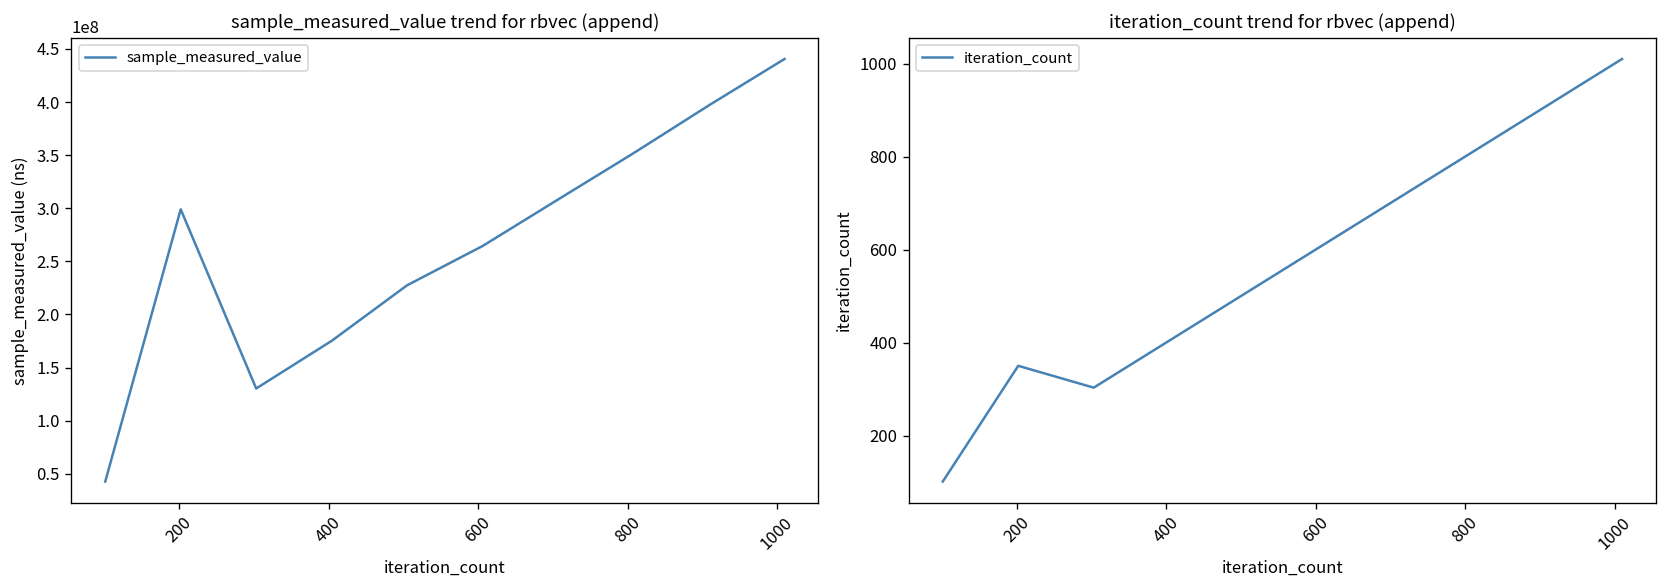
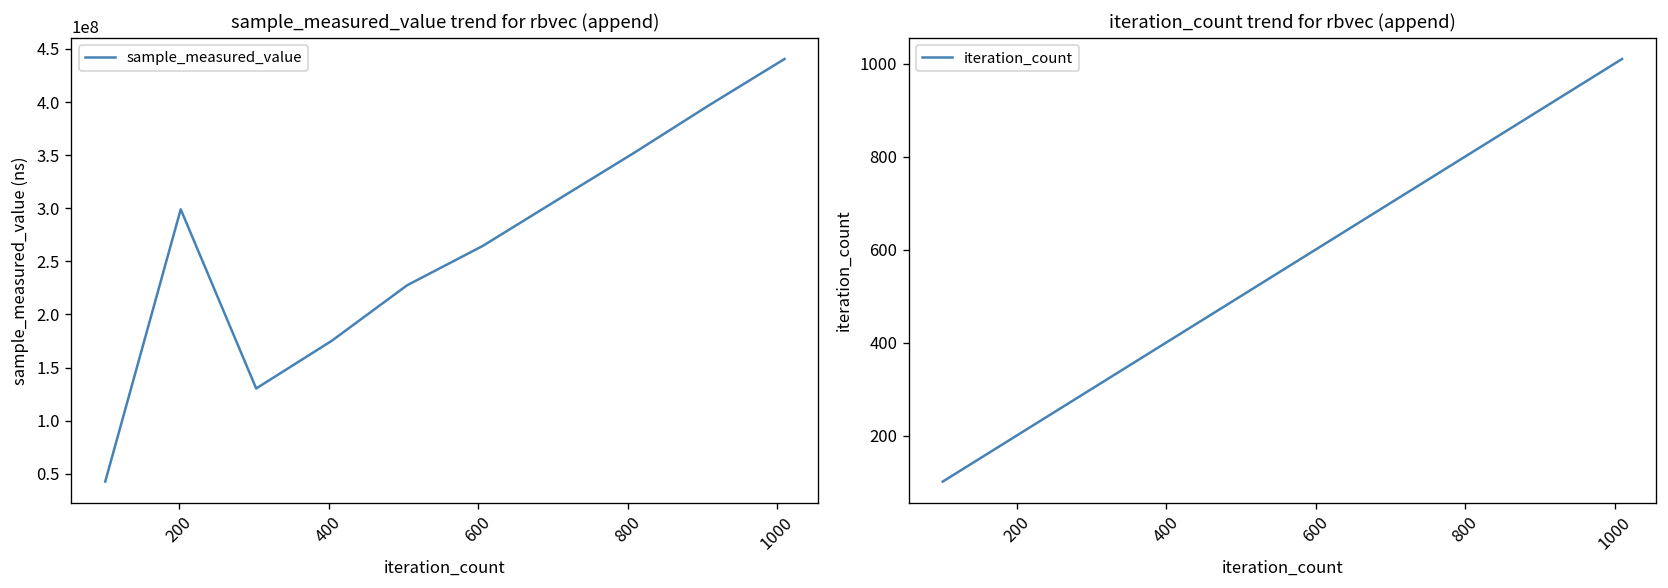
iteration_count trend for rbvec (append), 200: 350 -> 200
